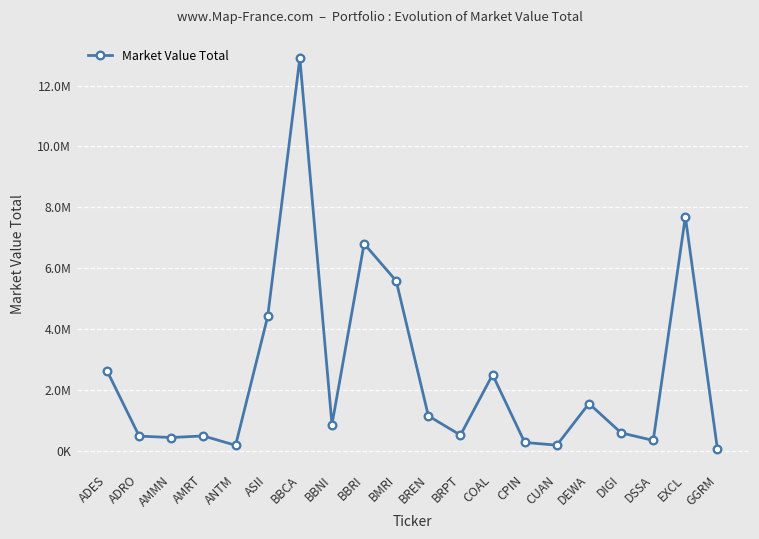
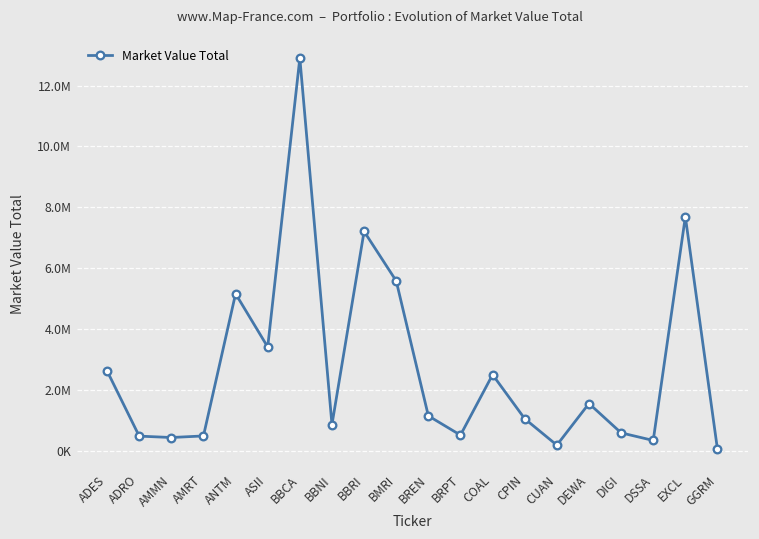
ANTM: 200000 -> 5200000
ASII: 4400000 -> 3400000
BBRI: 6800000 -> 7200000
CPIN: 300000 -> 1100000
